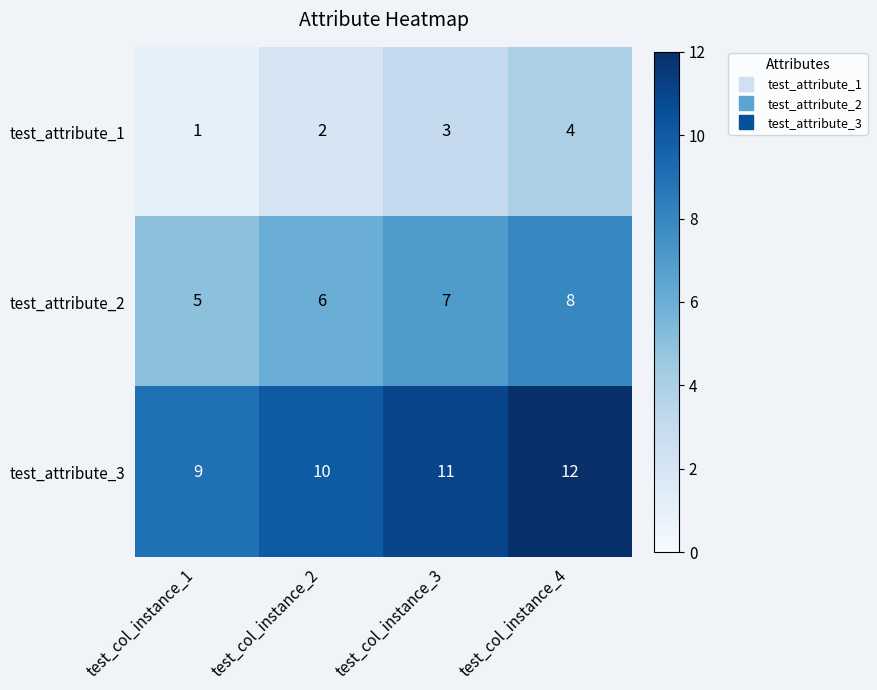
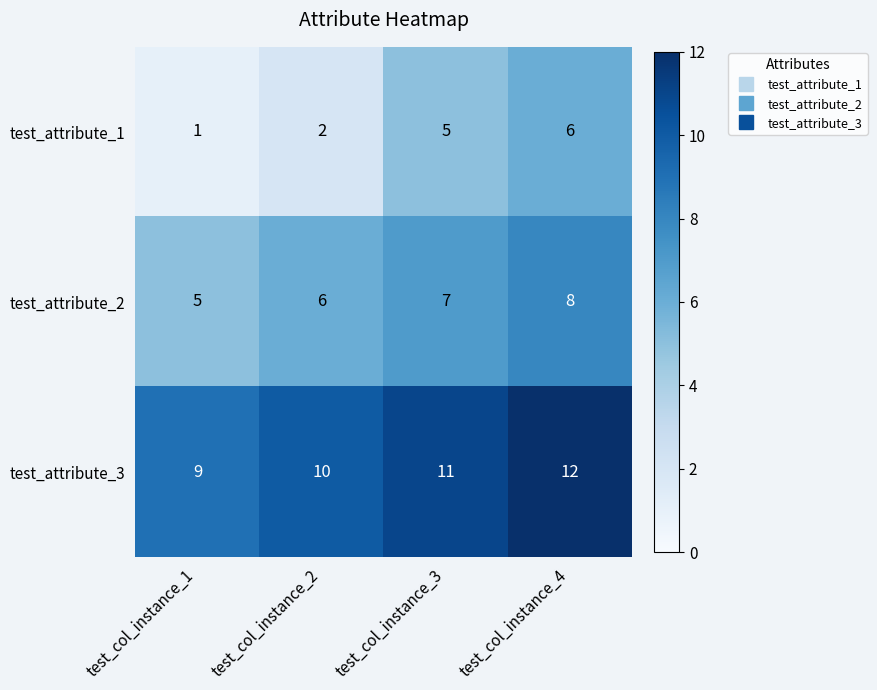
test_attribute_1, test_col_instance_3: 3 -> 5
test_attribute_1, test_col_instance_4: 4 -> 6
